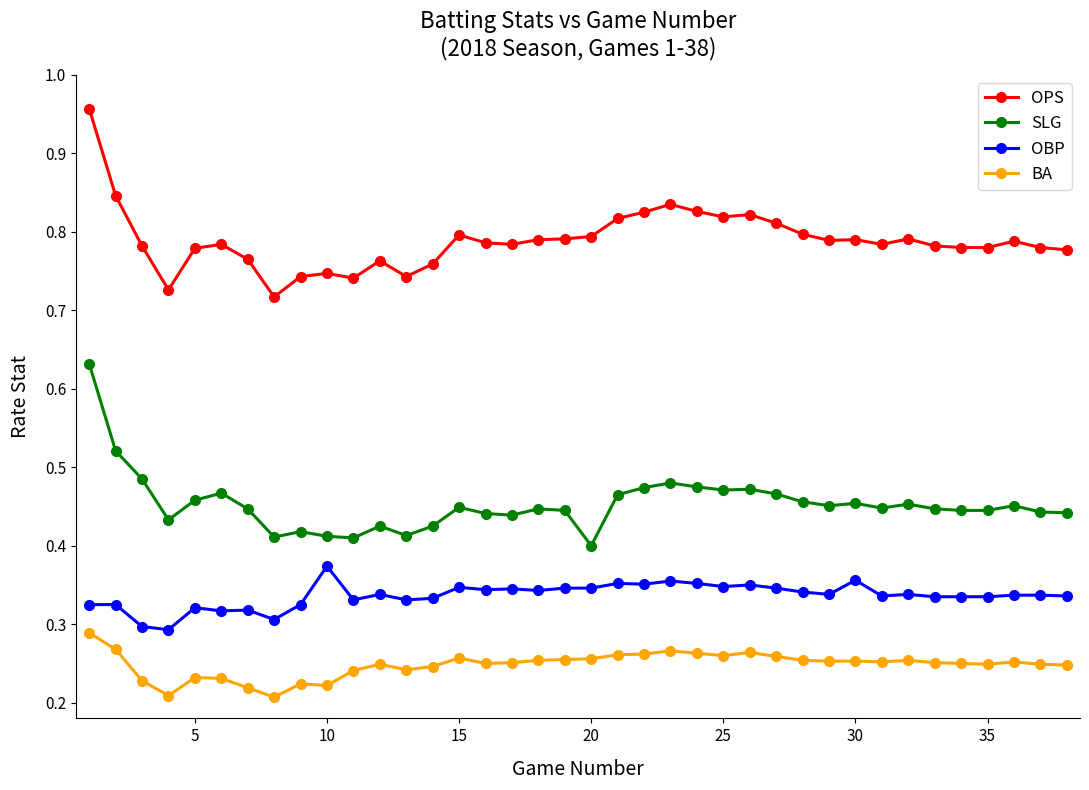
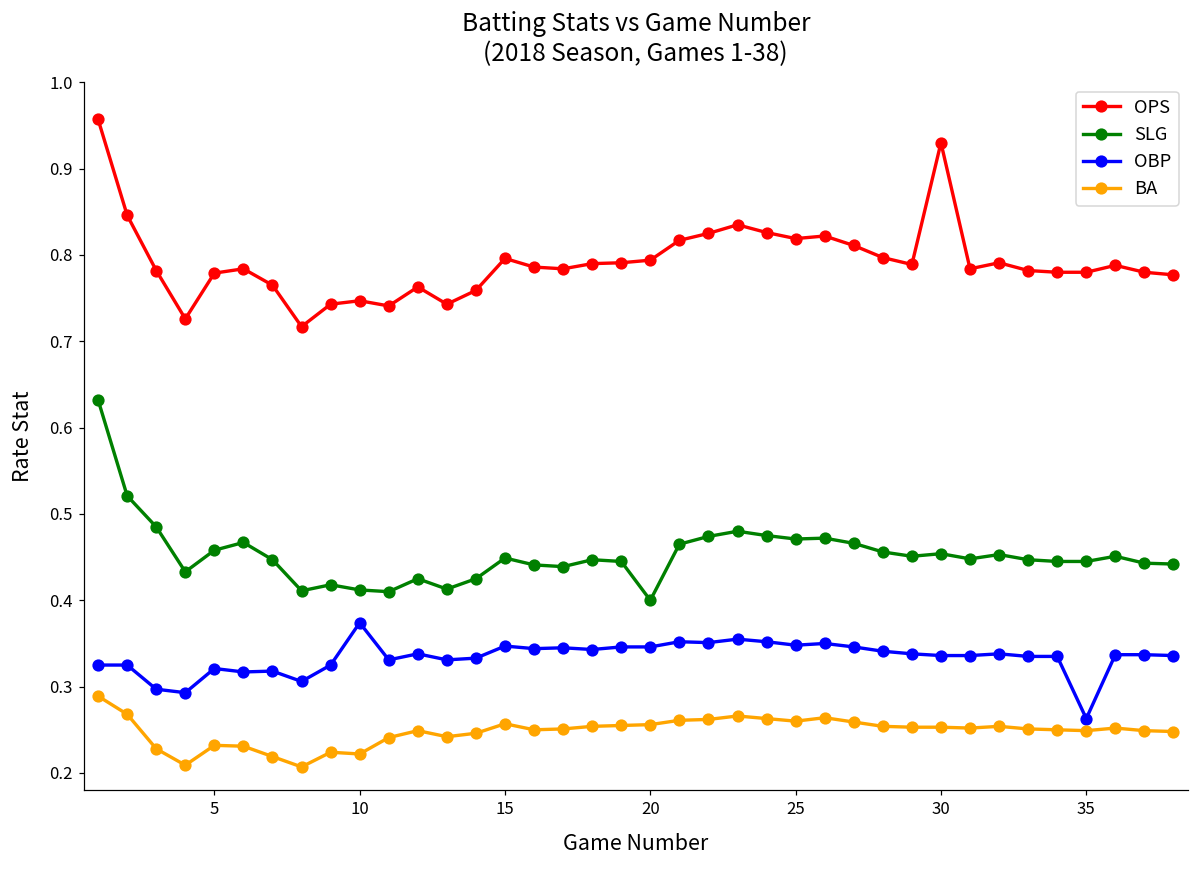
OPS, 30: 0.79 -> 0.93
OBP, 30: 0.36 -> 0.34
OBP, 35: 0.34 -> 0.26
